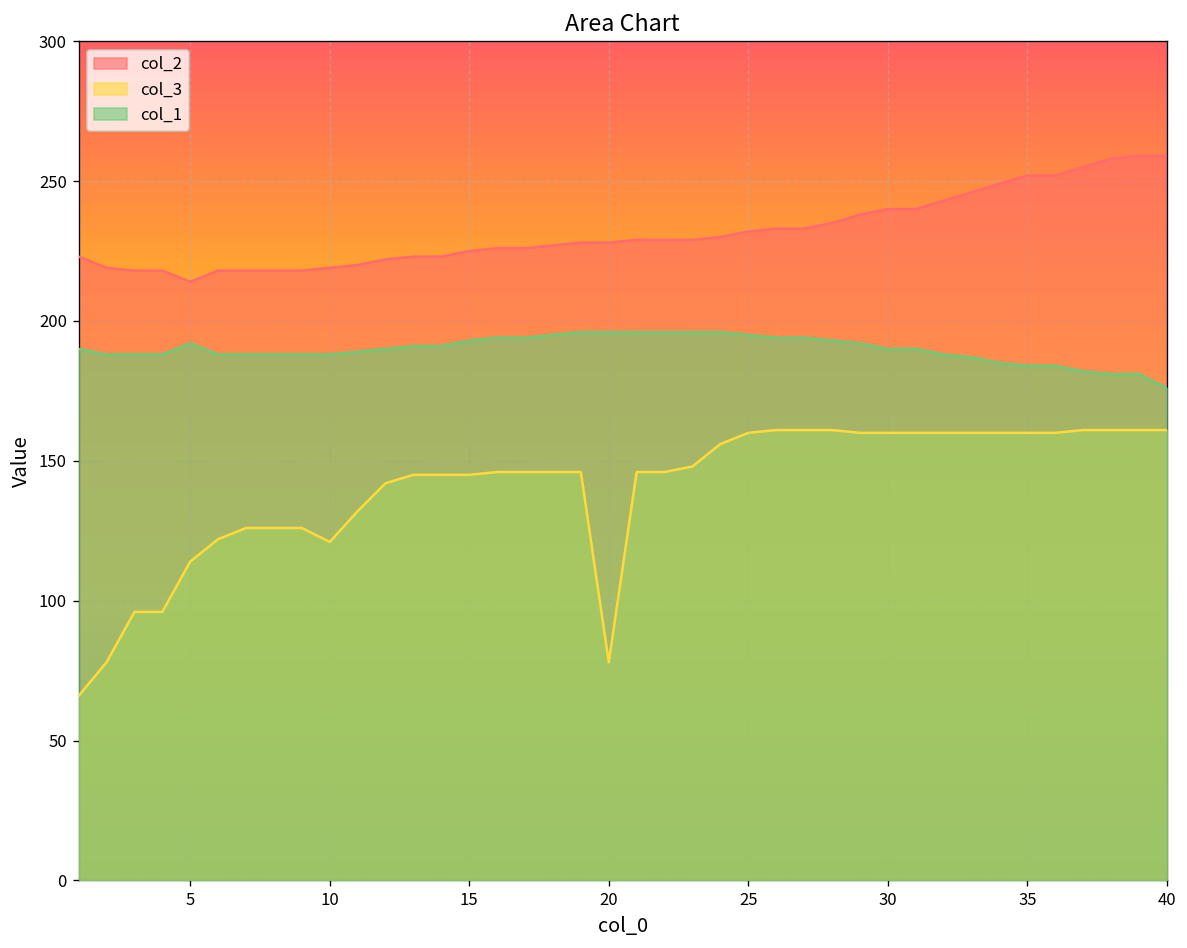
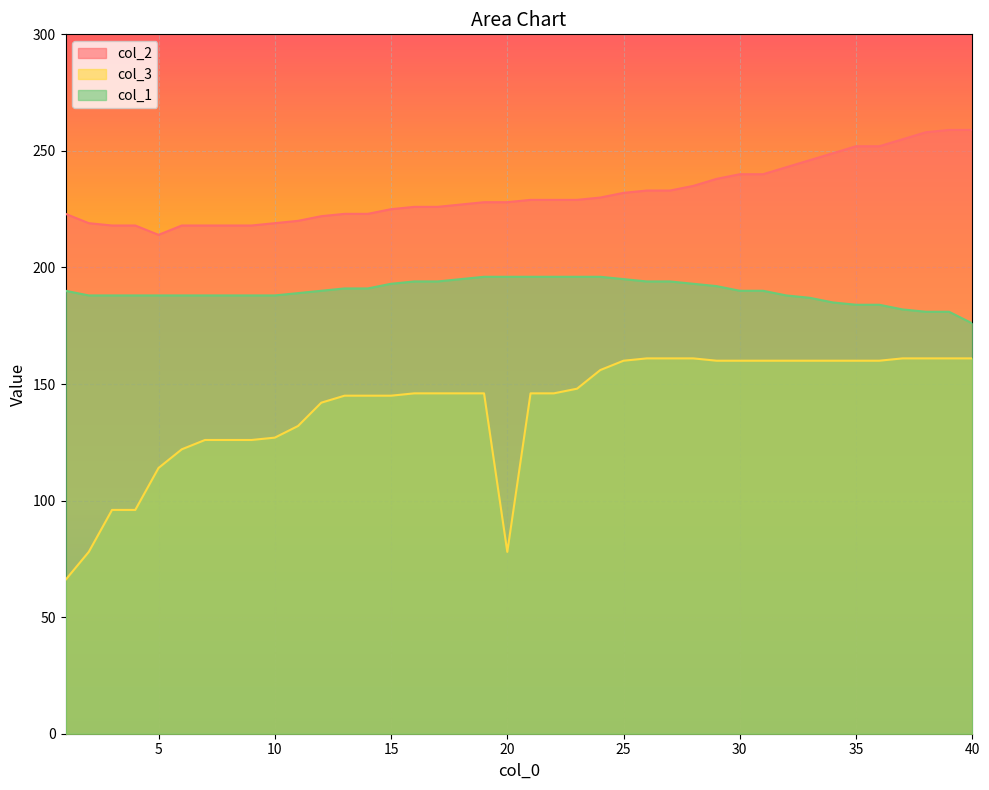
col_1, 5: 192 -> 188
col_3, 10: 121 -> 127
